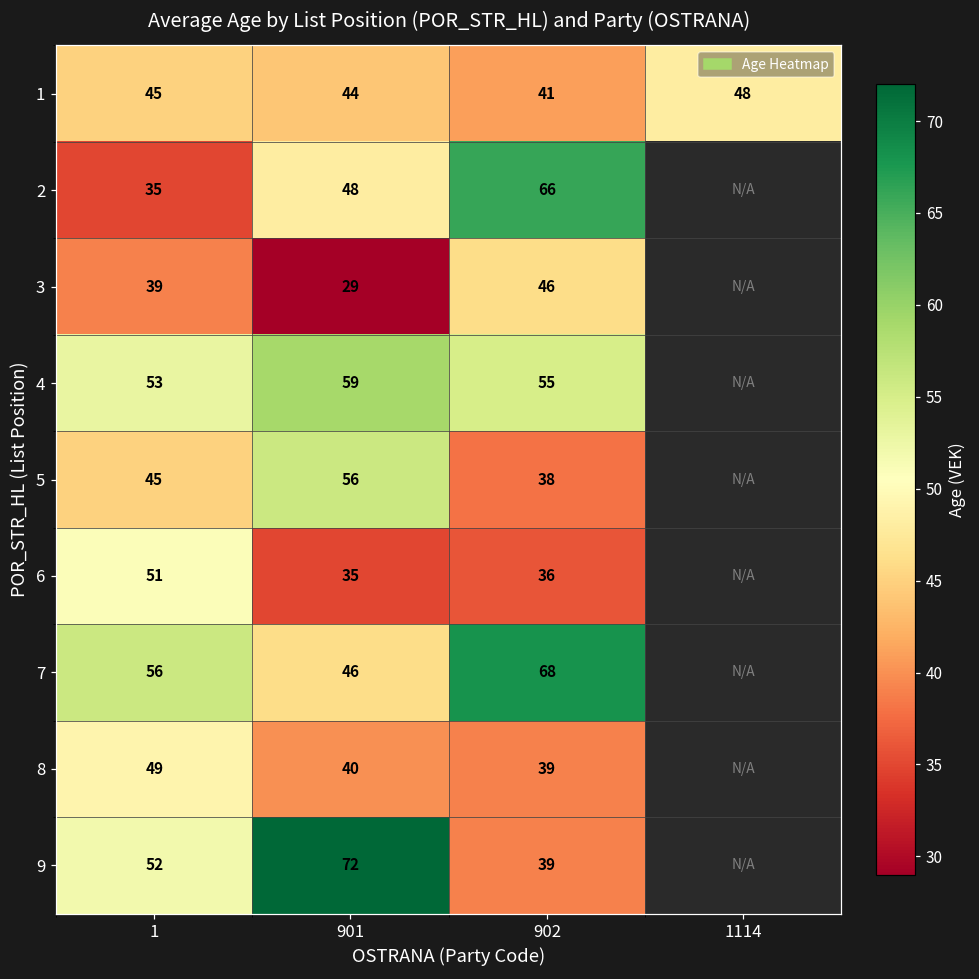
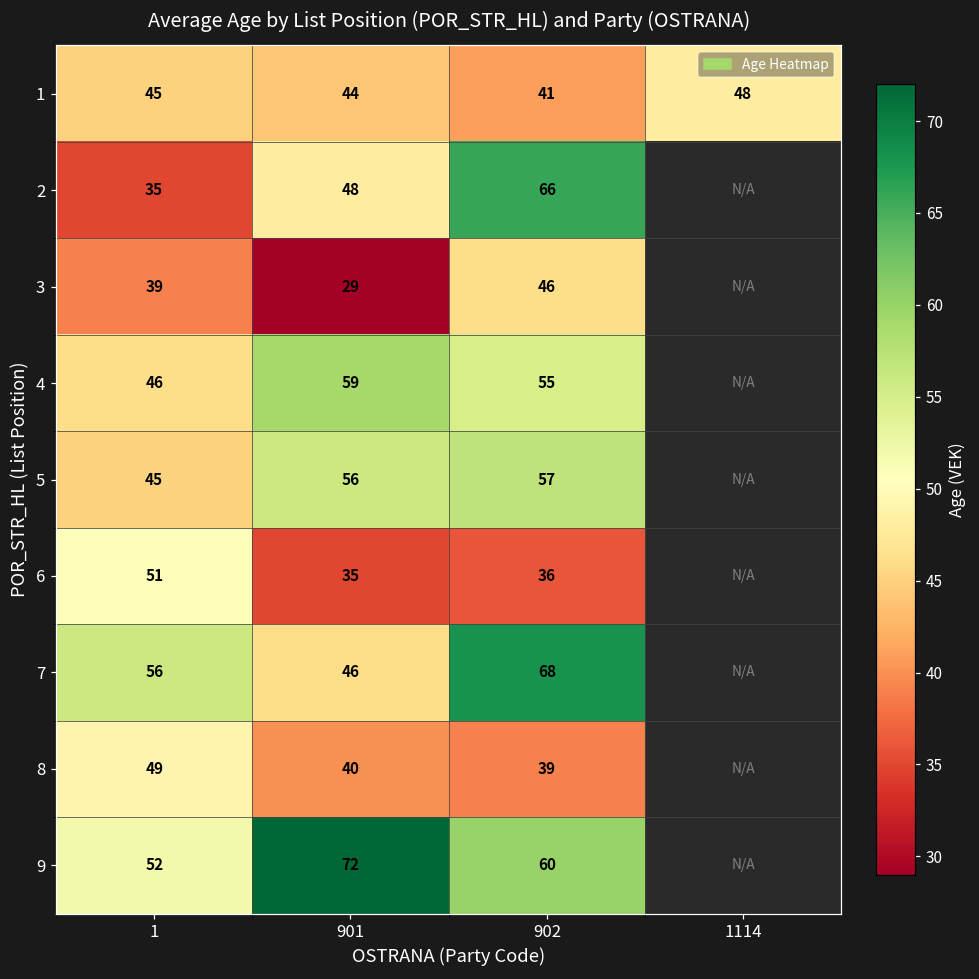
4, 1: 53 -> 46
5, 902: 38 -> 57
9, 902: 39 -> 60
